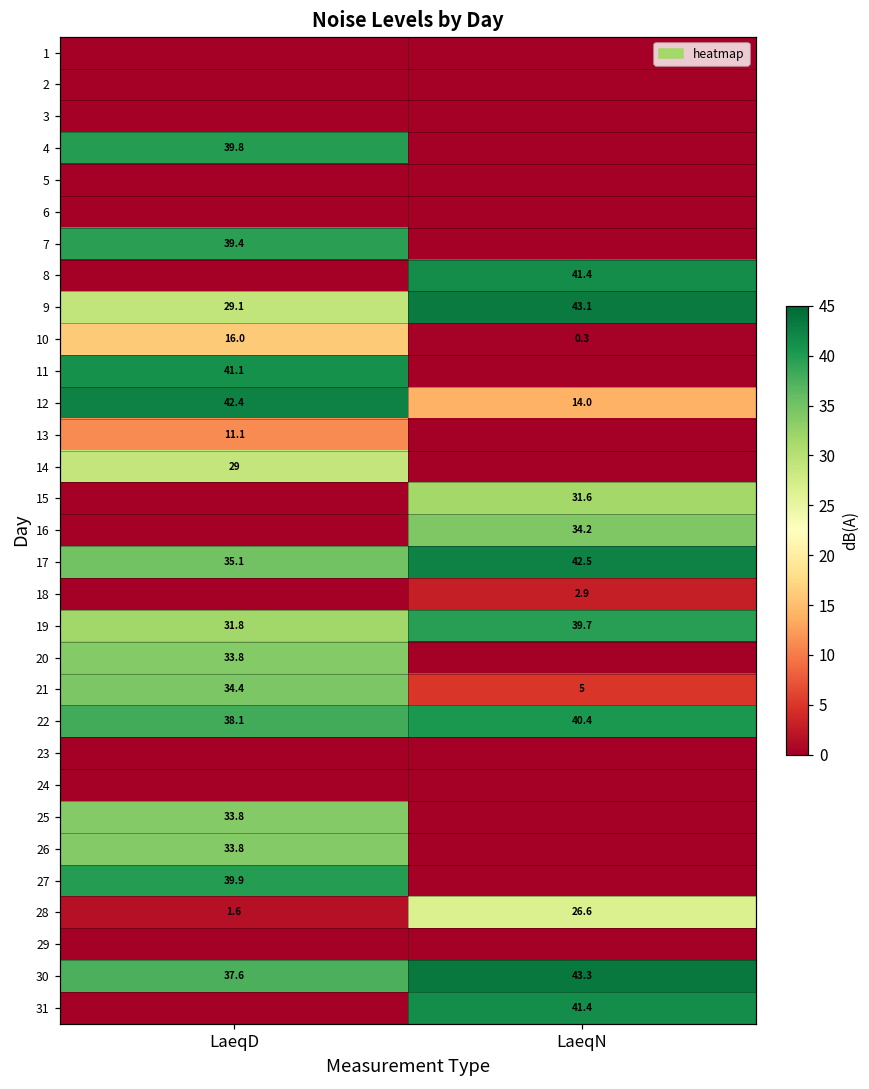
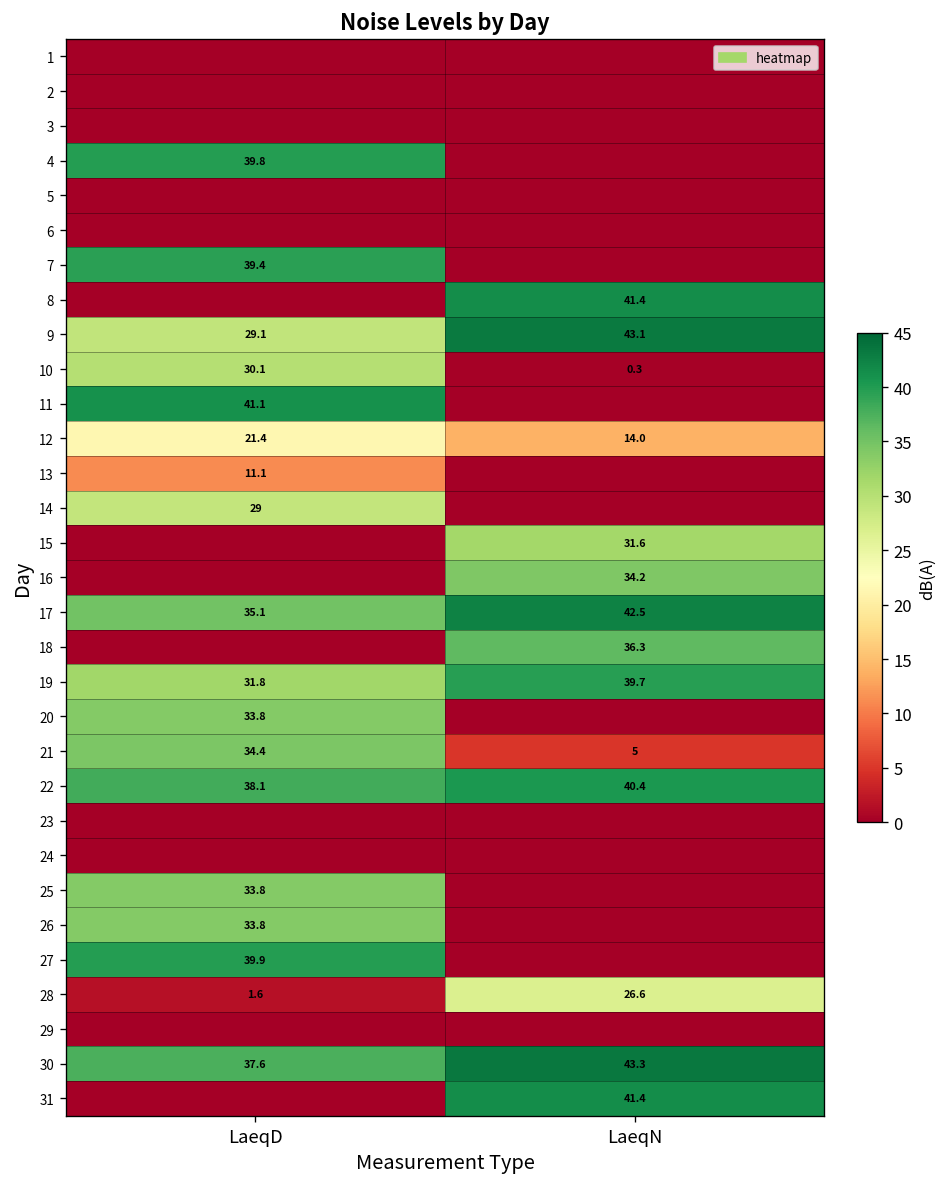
10, LaeqD: 16.0 -> 30.1
12, LaeqD: 42.4 -> 21.4
18, LaeqN: 2.9 -> 36.3
